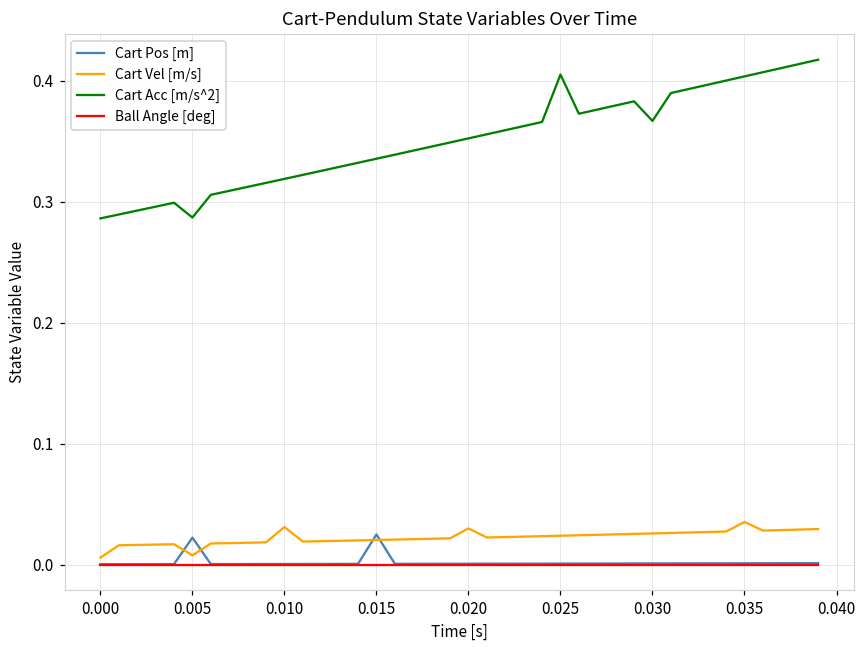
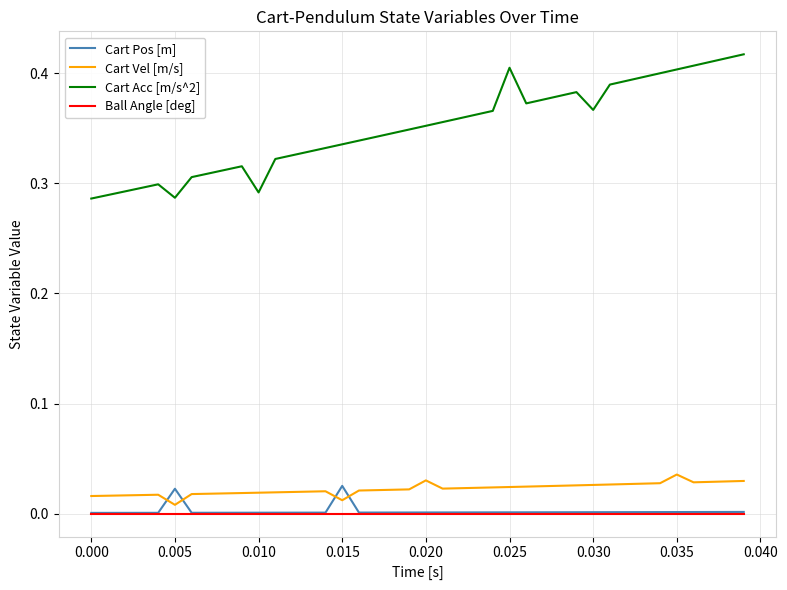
Cart Vel [m/s], 0.000: 0.006 -> 0.016
Cart Vel [m/s], 0.010: 0.031 -> 0.019
Cart Acc [m/s^2], 0.010: 0.319 -> 0.292
Cart Vel [m/s], 0.015: 0.021 -> 0.012
